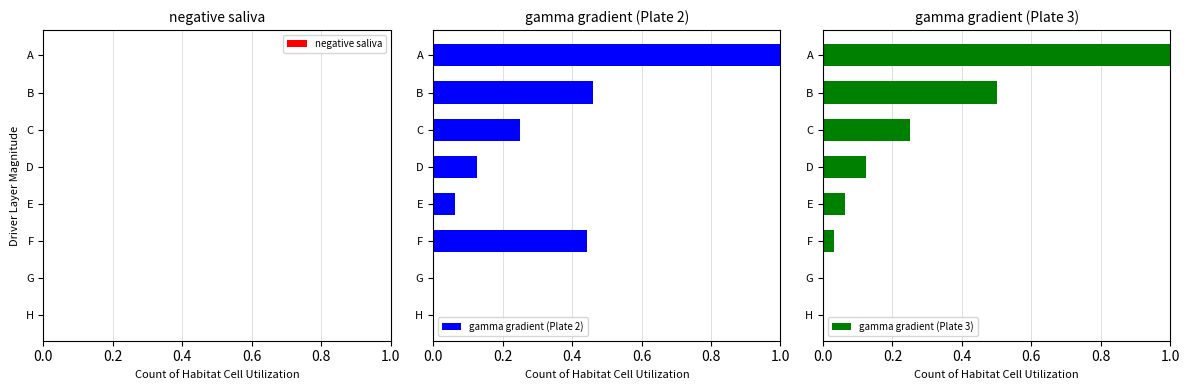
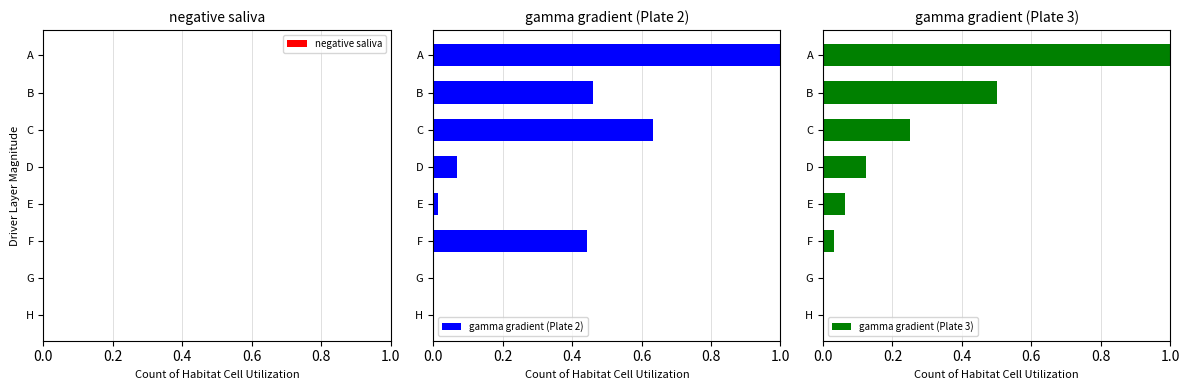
gamma gradient (Plate 2), C: 0.25 -> 0.63
gamma gradient (Plate 2), D: 0.13 -> 0.07
gamma gradient (Plate 2), E: 0.06 -> 0.01
